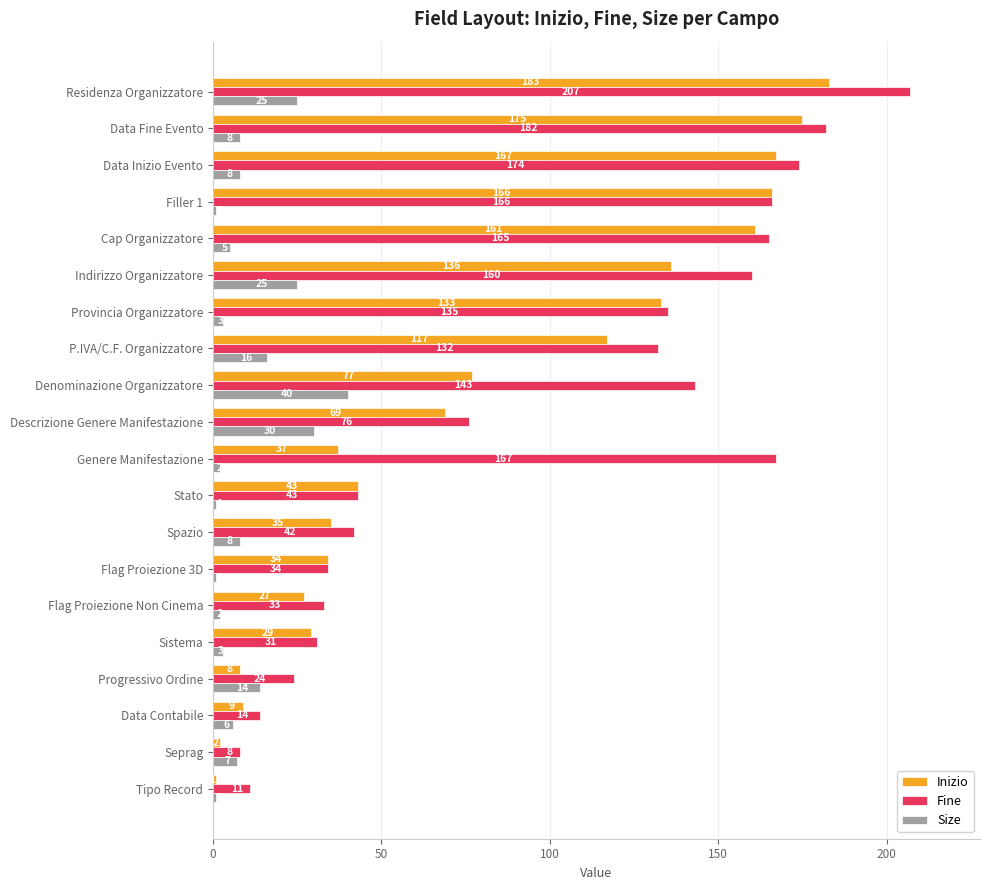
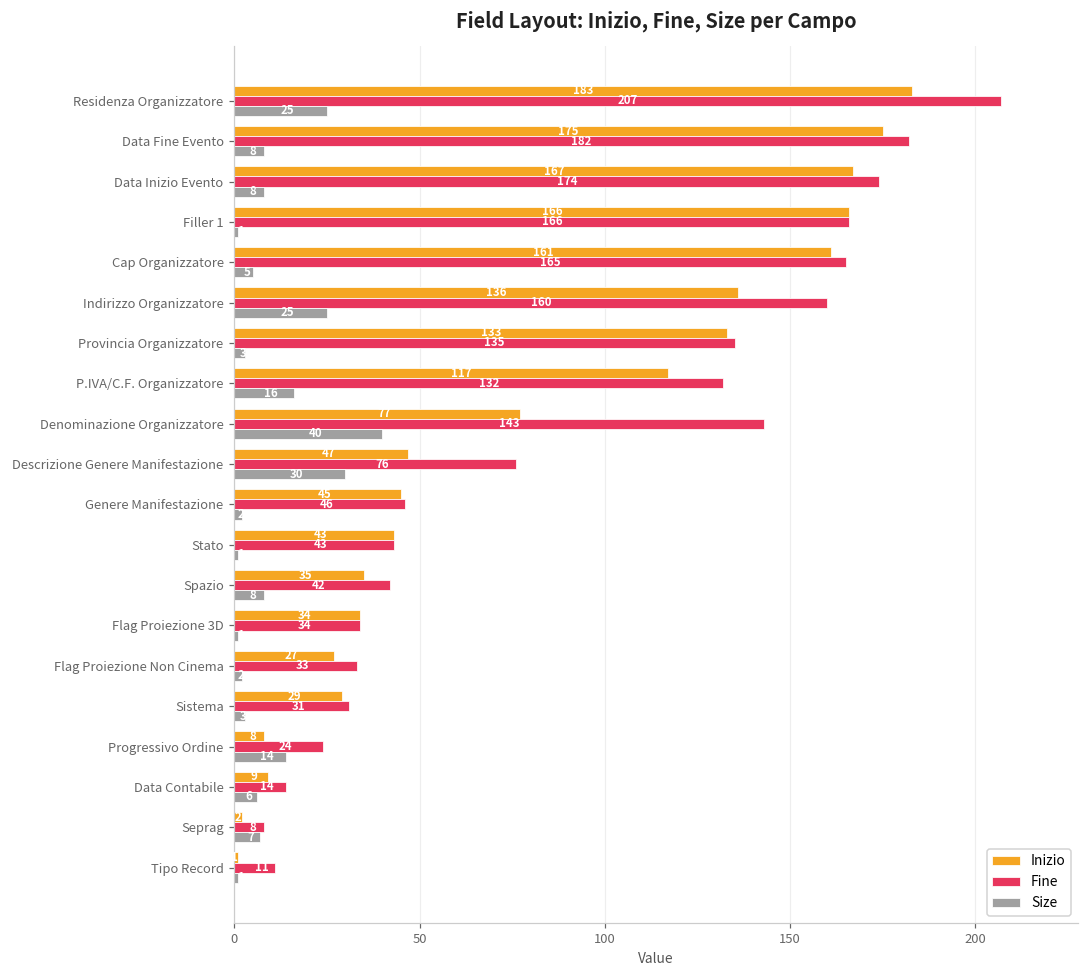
Inizio, Descrizione Genere Manifestazione: 69 -> 47
Inizio, Genere Manifestazione: 37 -> 45
Fine, Genere Manifestazione: 167 -> 46
